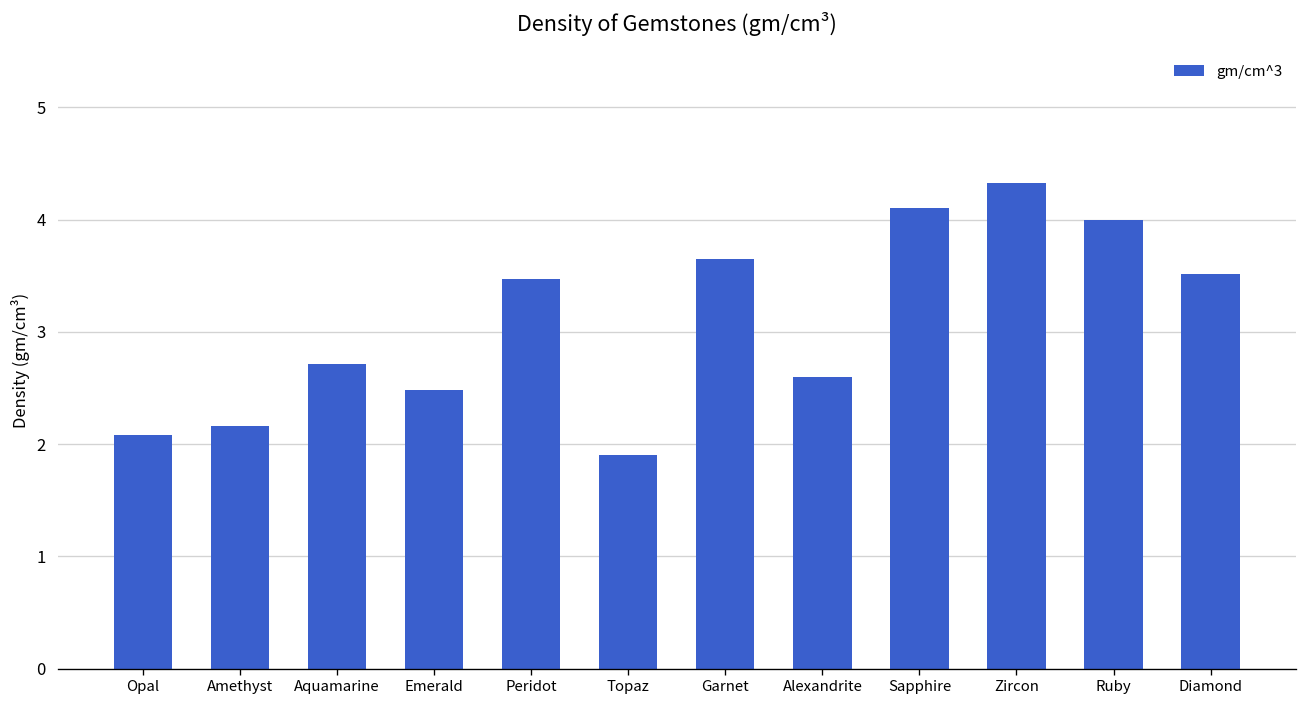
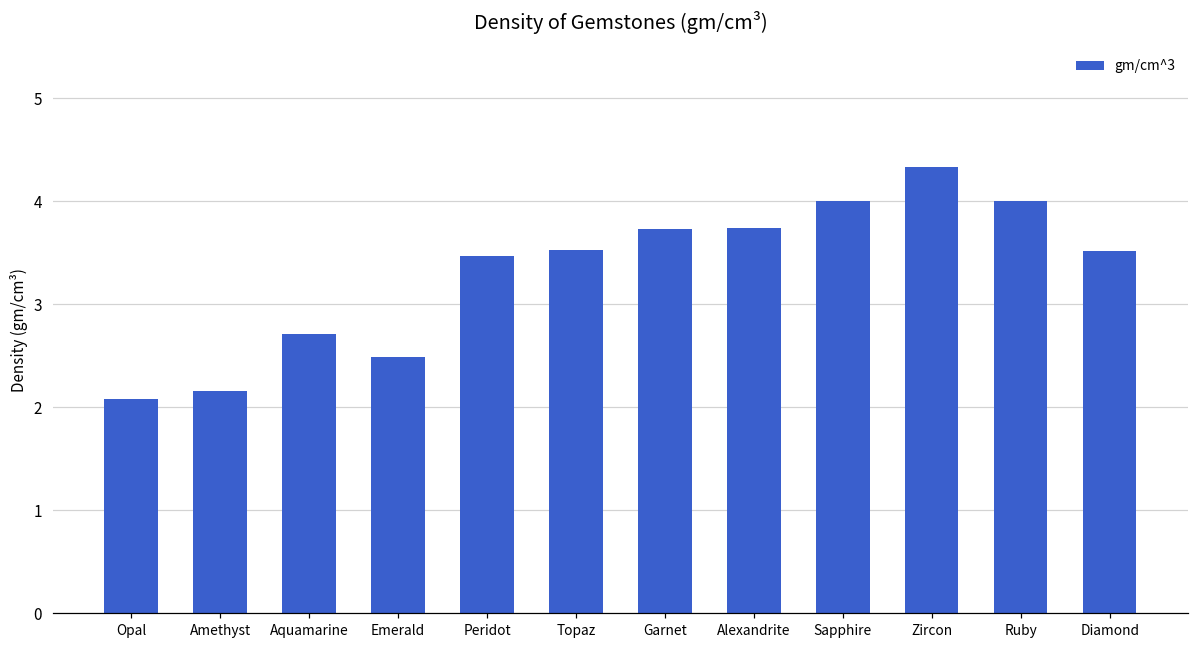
Topaz: 1.9 -> 3.5
Garnet: 3.6 -> 3.7
Alexandrite: 2.6 -> 3.7
Sapphire: 4.1 -> 4.0
